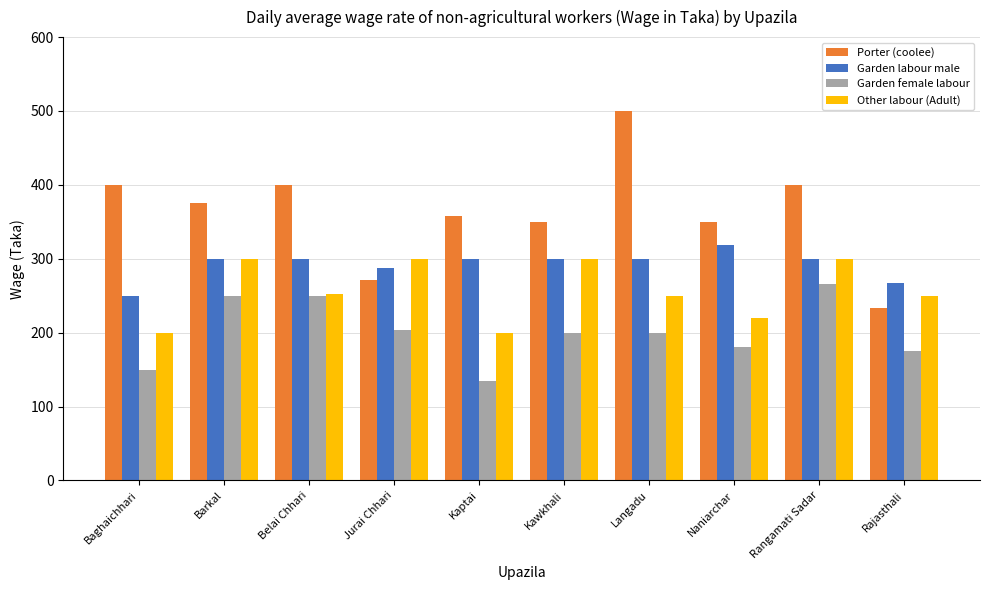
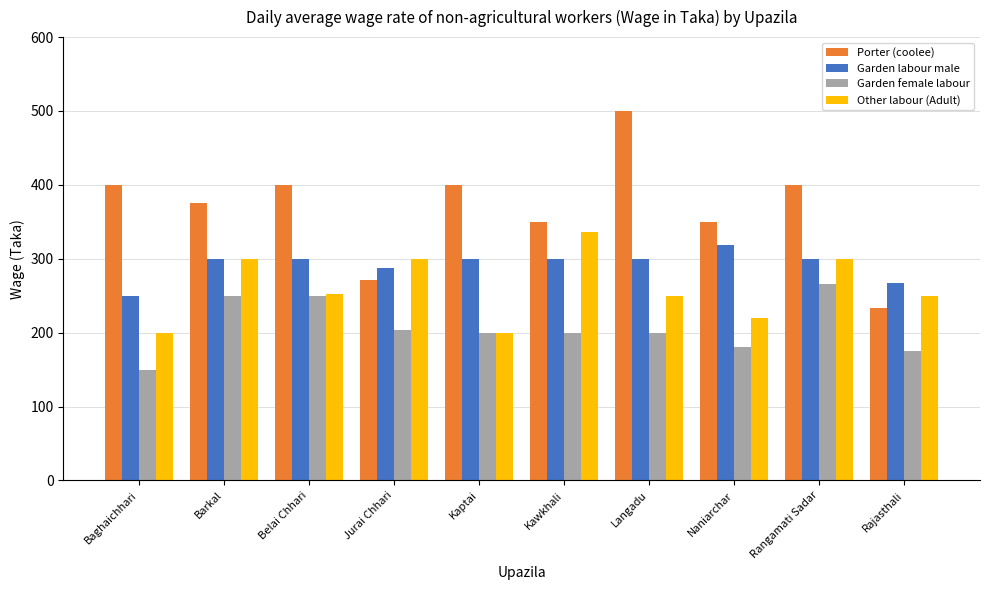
Porter (coolee), Kaptai: 360 -> 400
Garden female labour, Kaptai: 130 -> 200
Other labour (Adult), Kawkhali: 300 -> 340
